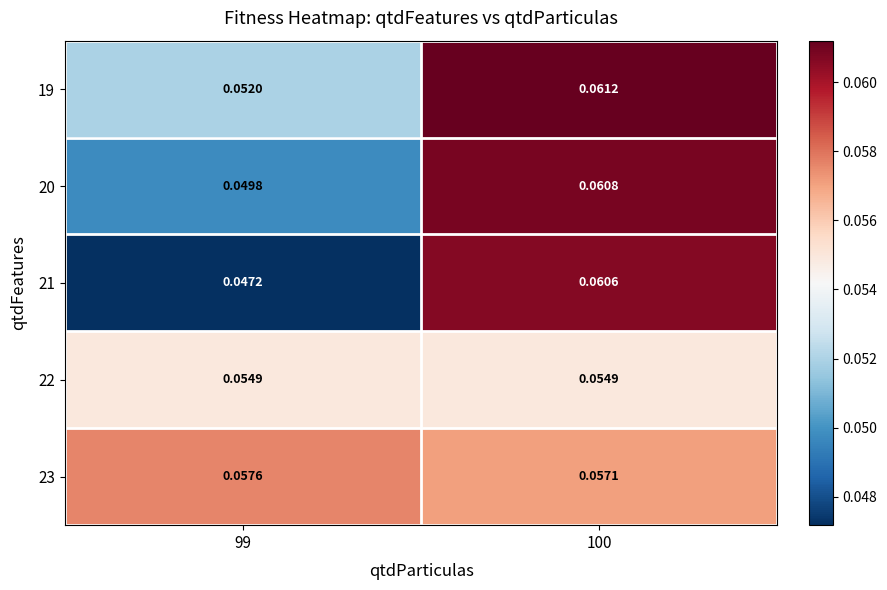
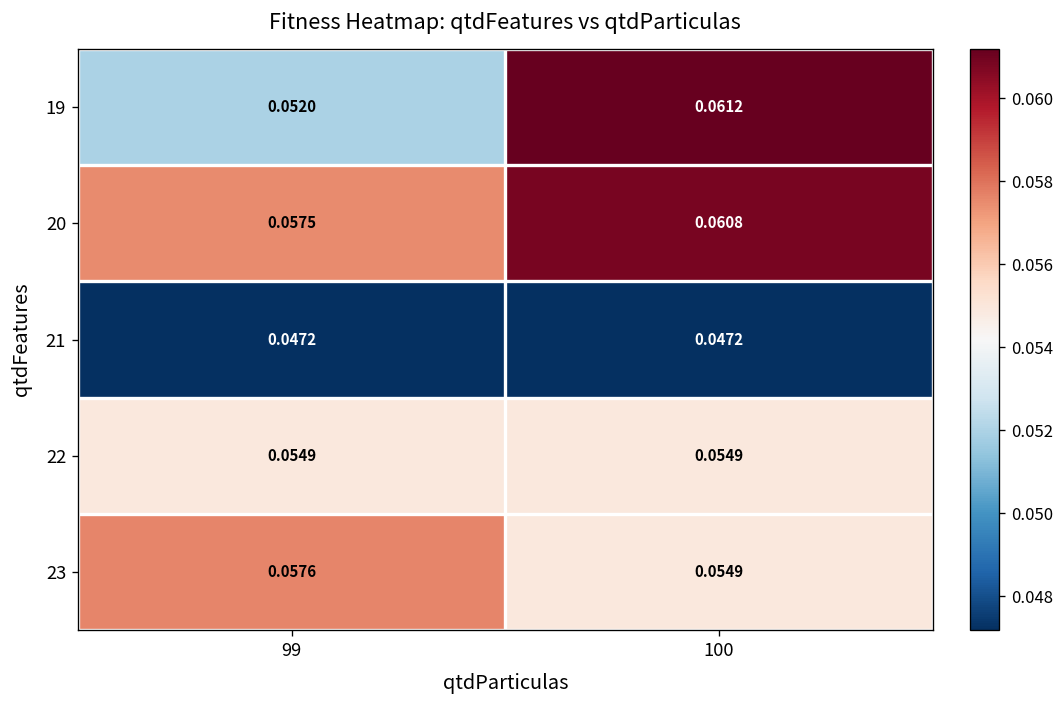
20, 99: 0.0498 -> 0.0575
21, 100: 0.0606 -> 0.0472
23, 100: 0.0571 -> 0.0549
